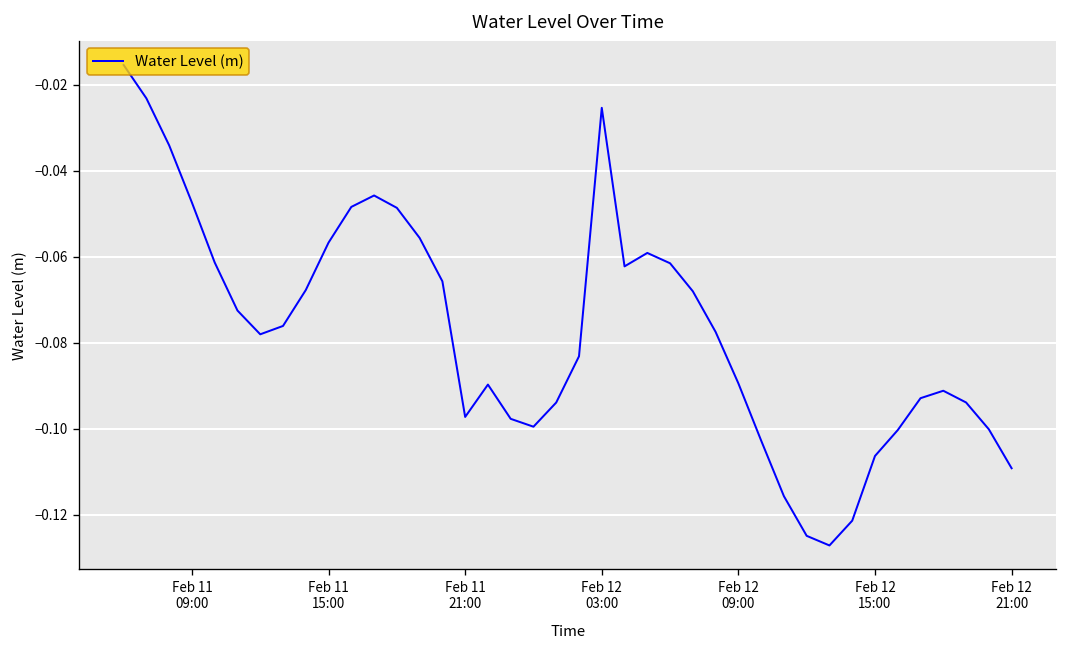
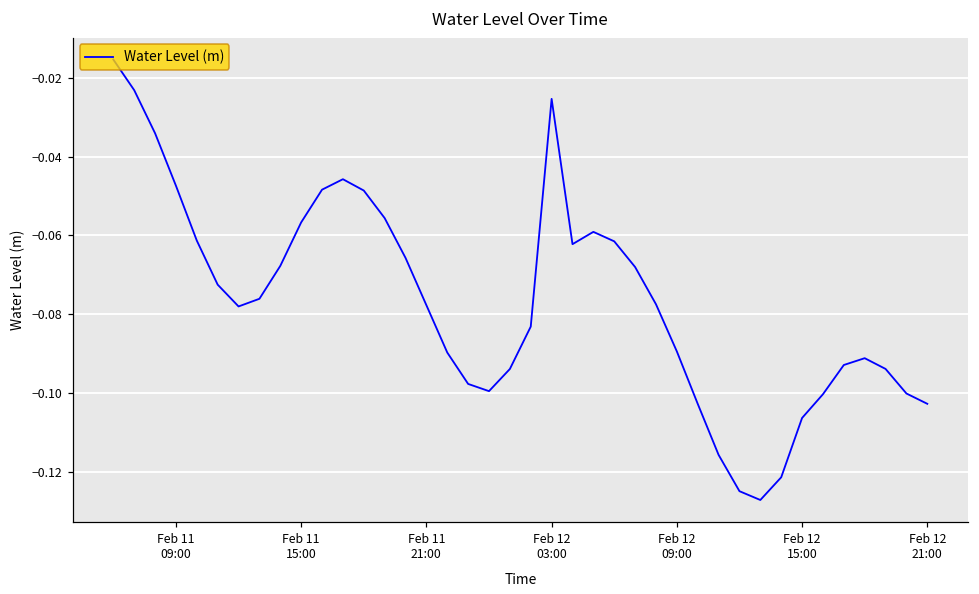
Feb 11 21:00: -0.097 -> -0.078
Feb 12 21:00: -0.109 -> -0.103
